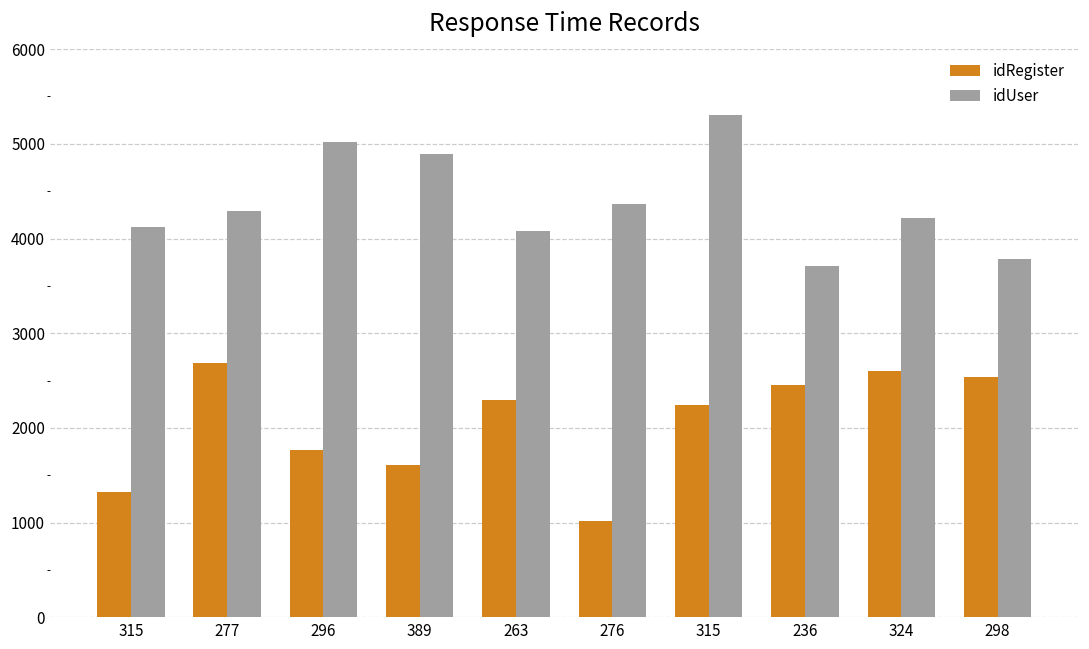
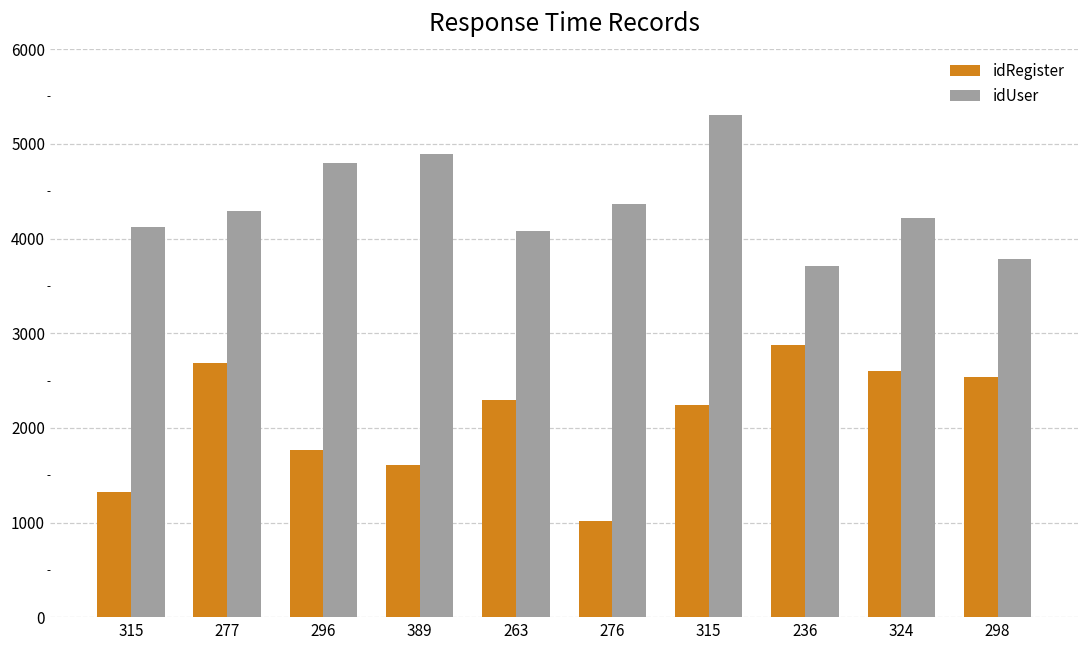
idUser, 296: 5000 -> 4800
idRegister, 236: 2500 -> 2900
